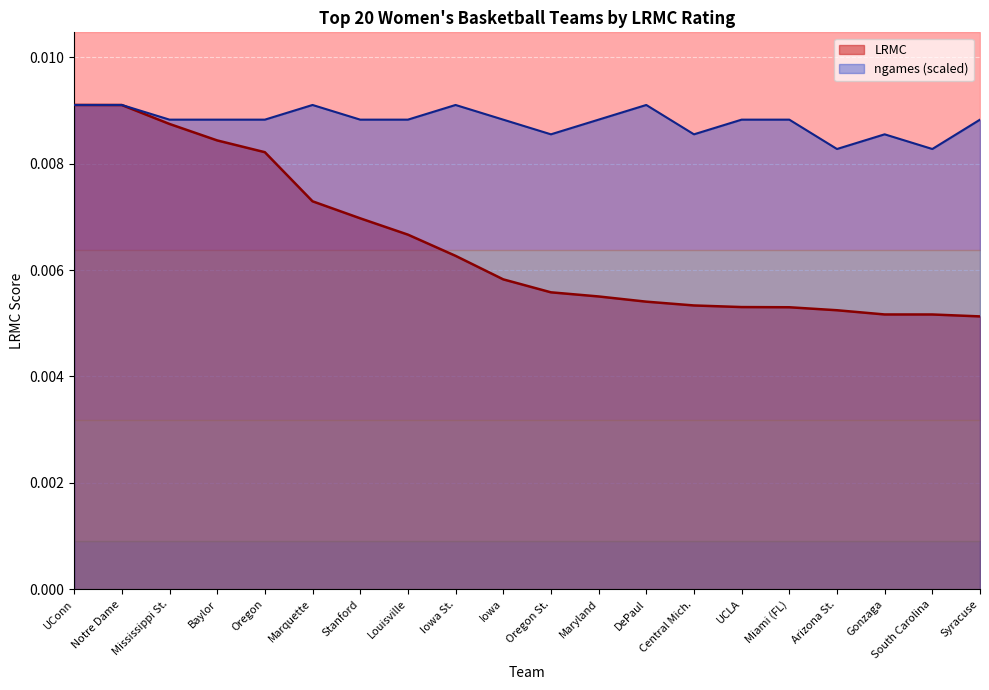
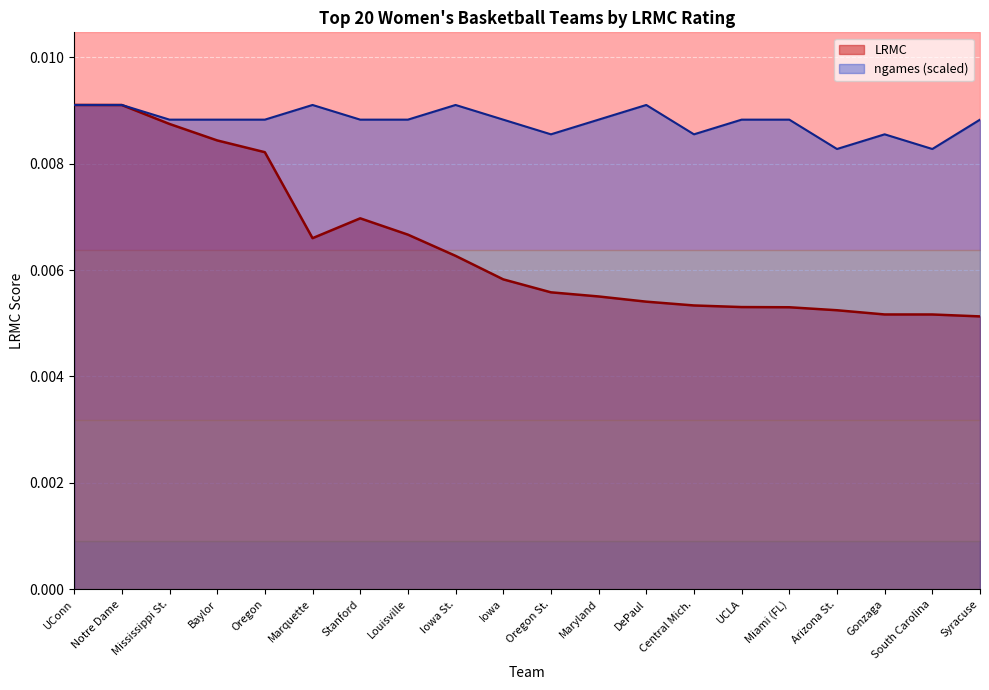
LRMC, Marquette: 0.0073 -> 0.0066
